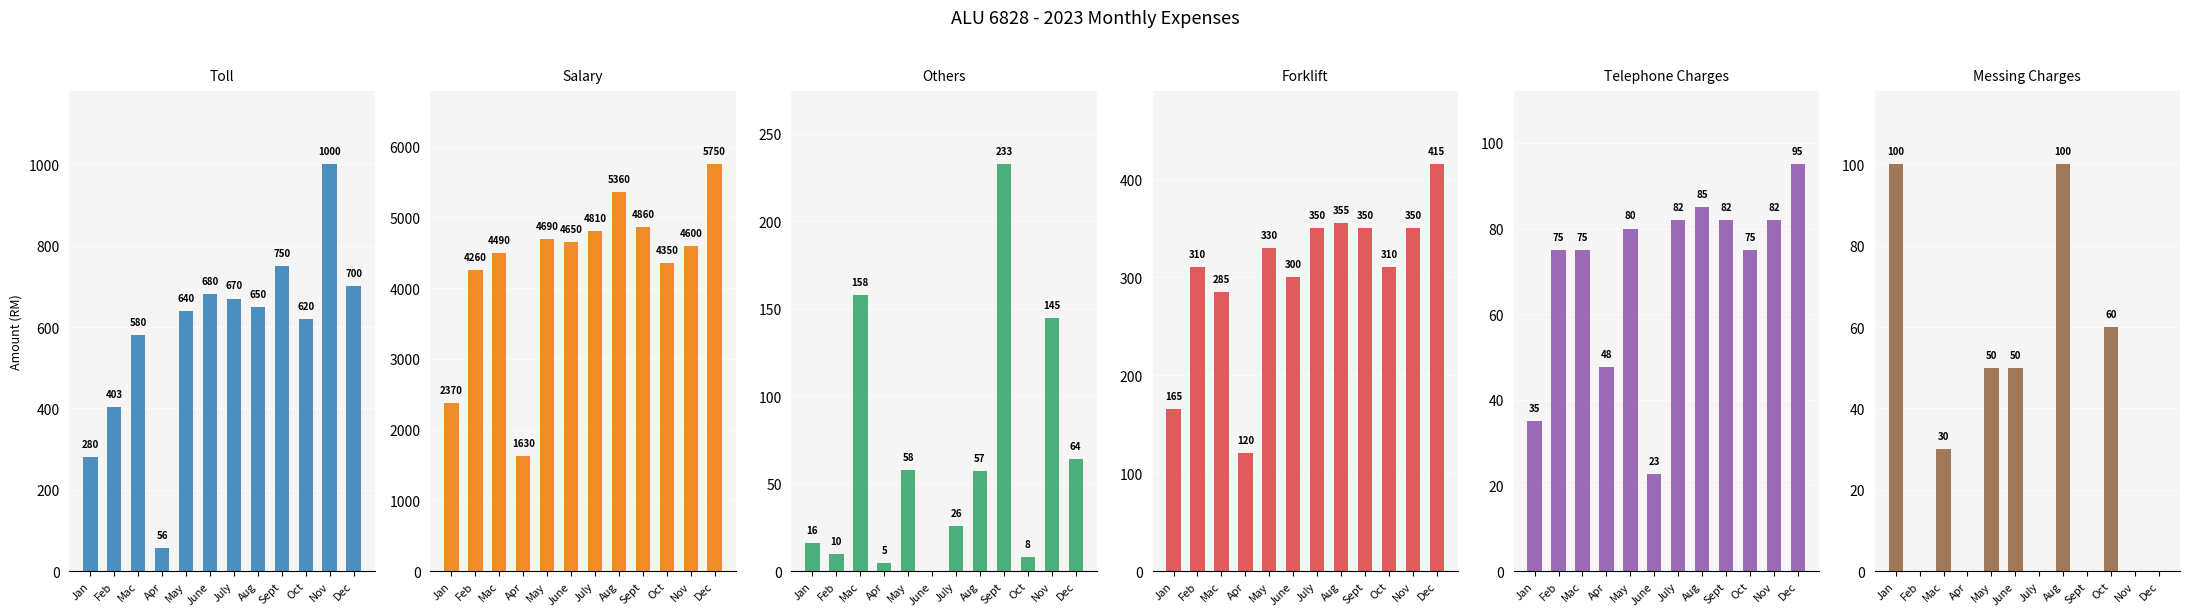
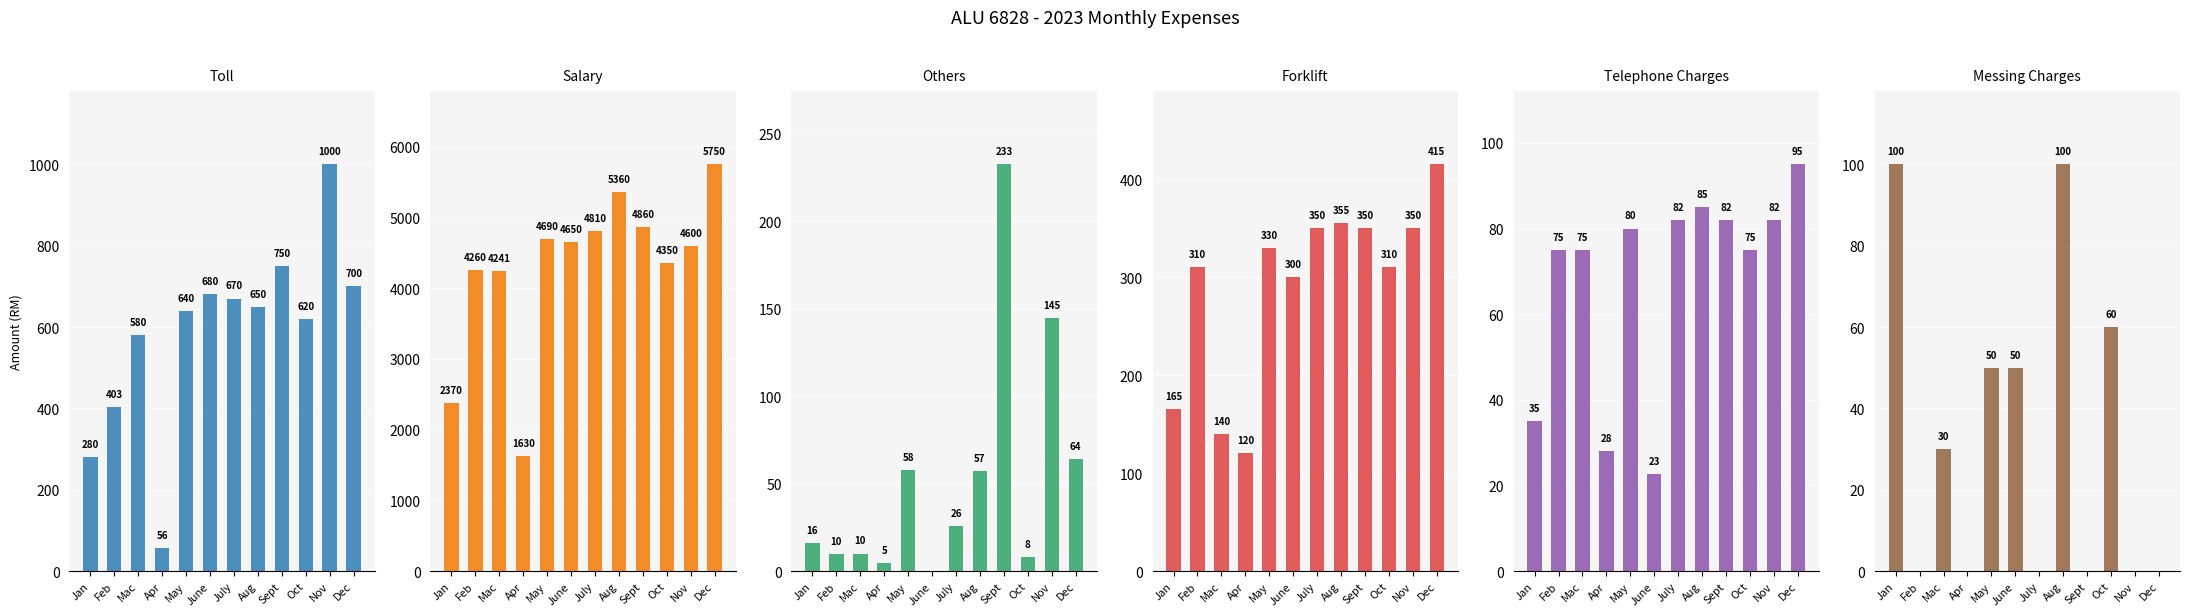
Salary, Mac: 4490 -> 4241
Others, Mac: 158 -> 10
Forklift, Mac: 285 -> 140
Telephone Charges, Apr: 48 -> 28
